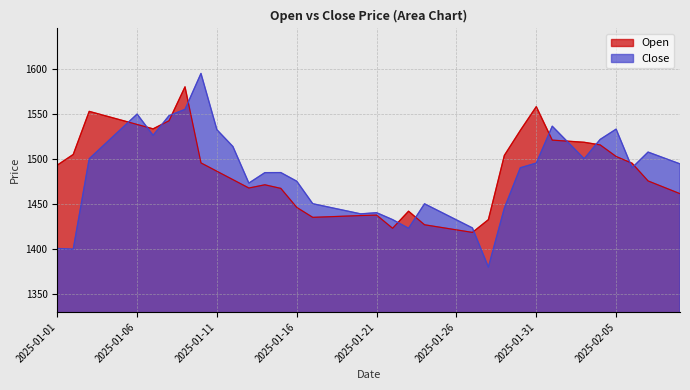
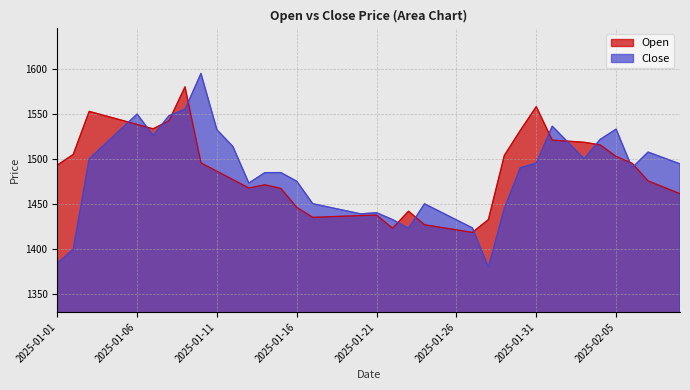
Close, 2025-01-01: 1400 -> 1380
